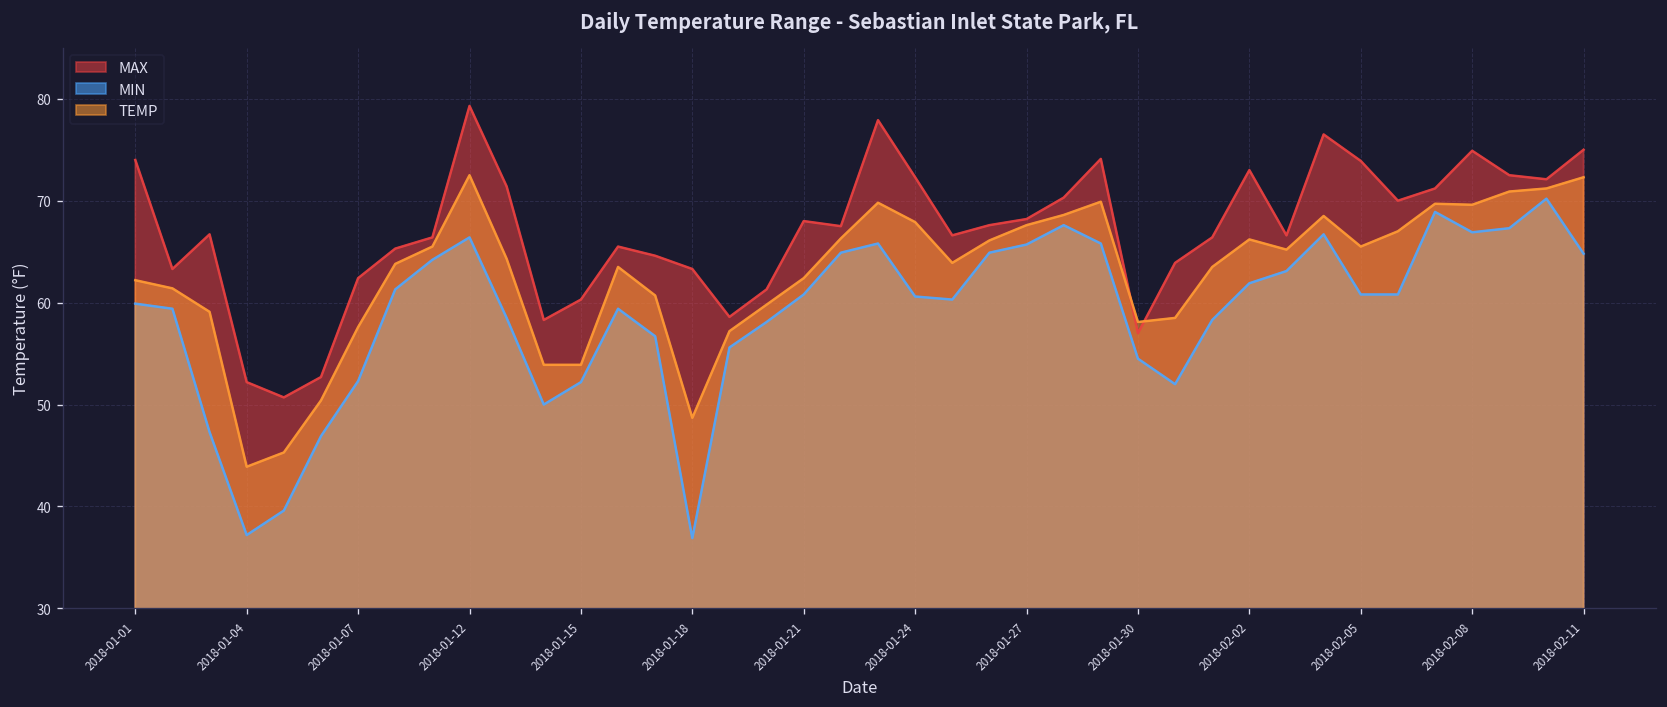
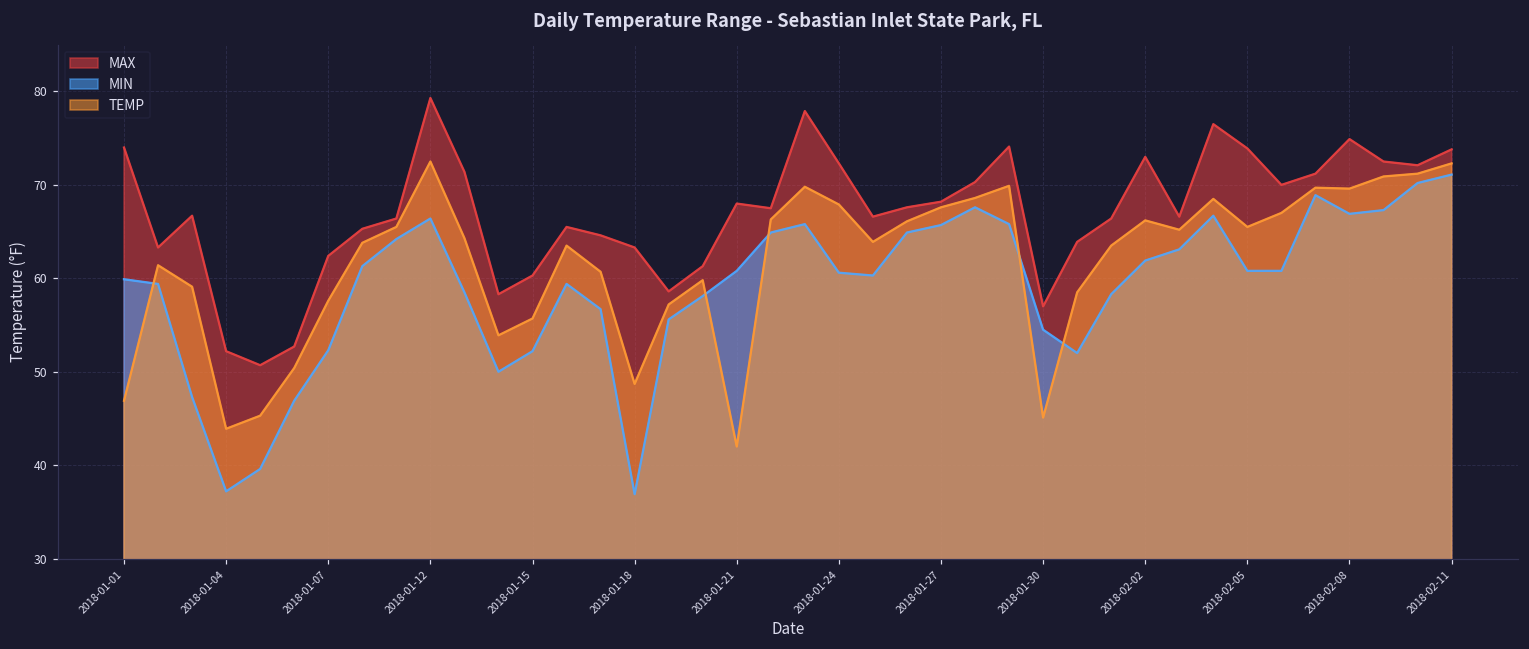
TEMP, 2018-01-01: 62 -> 47
TEMP, 2018-01-15: 54 -> 56
TEMP, 2018-01-21: 62 -> 42
TEMP, 2018-01-30: 58 -> 45
MAX, 2018-02-11: 75 -> 74
MIN, 2018-02-11: 65 -> 71
